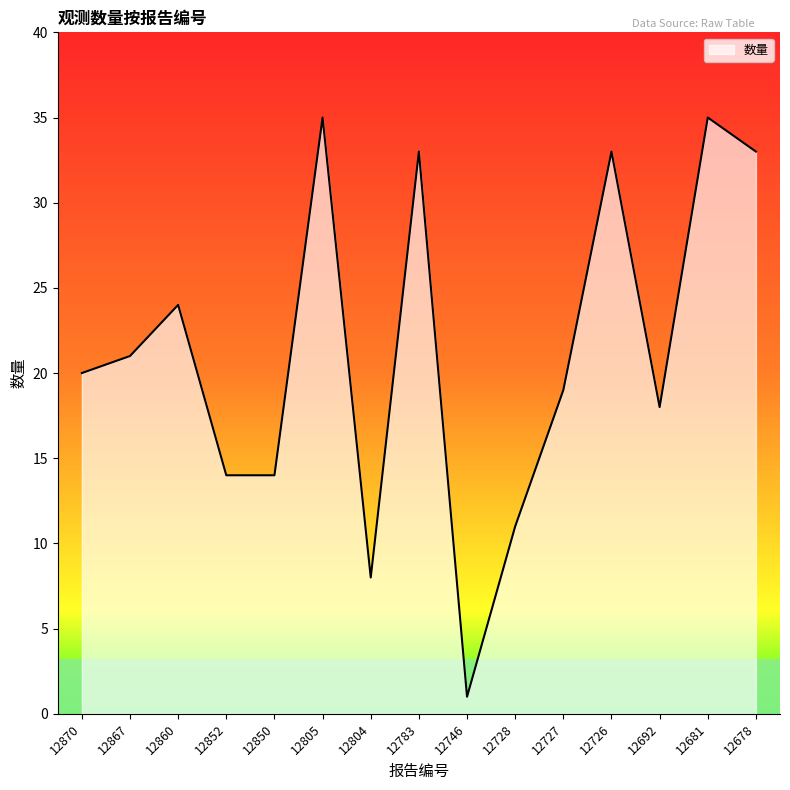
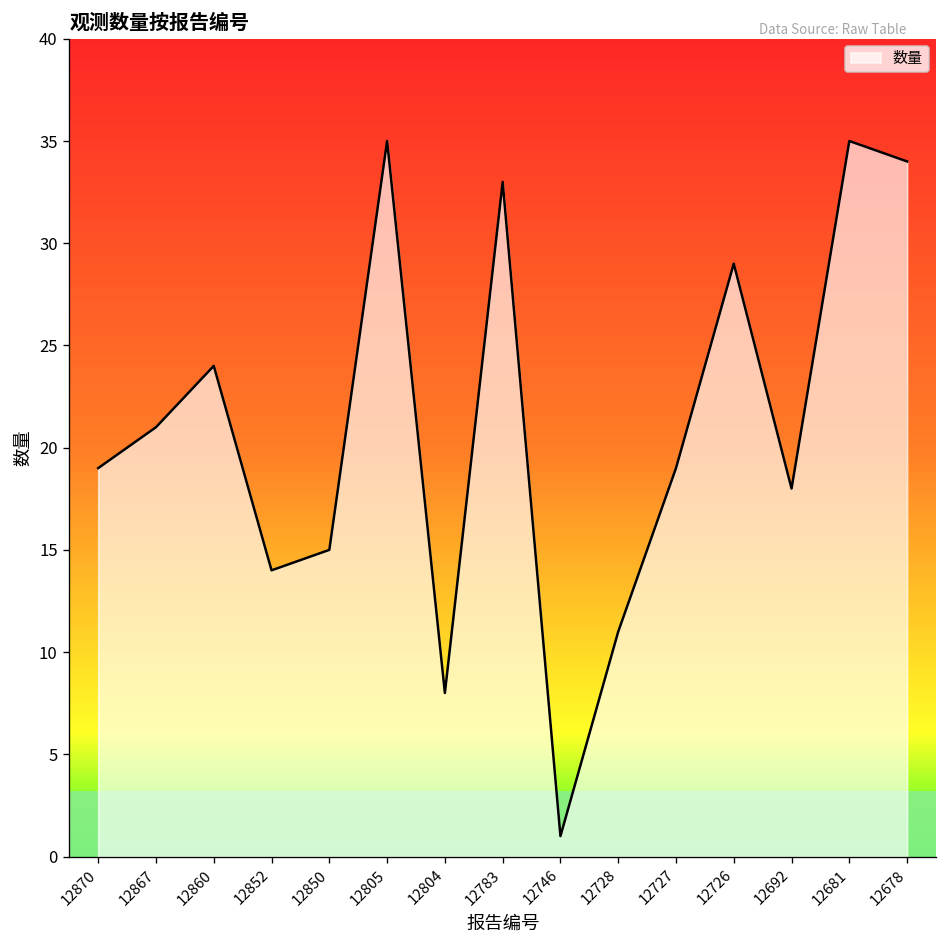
12870: 20 -> 19
12850: 14 -> 15
12726: 33 -> 29
12678: 33 -> 34
